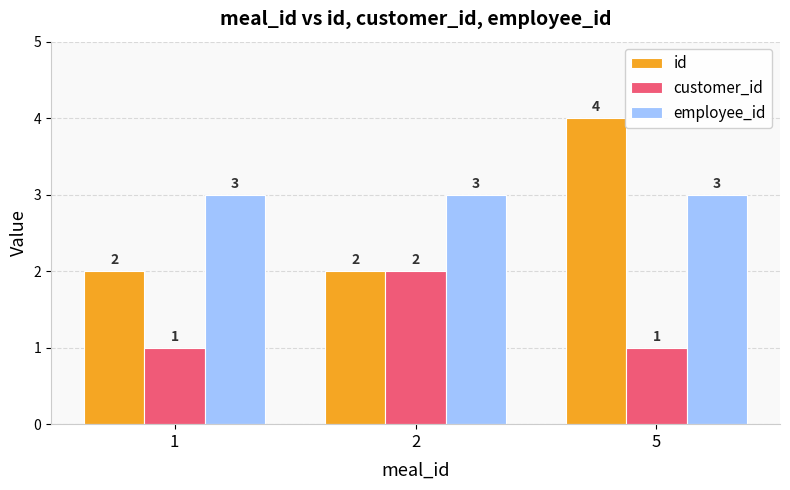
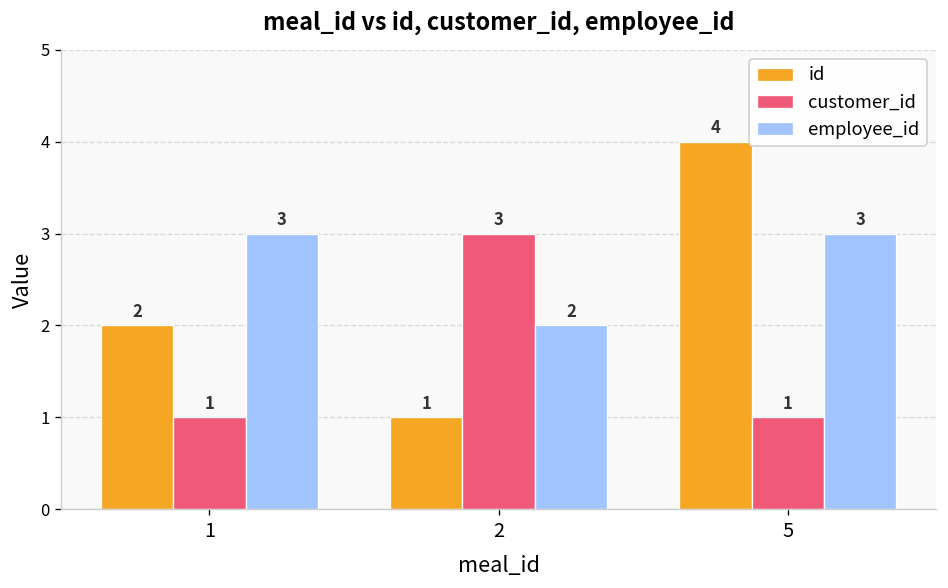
id, 2: 2 -> 1
customer_id, 2: 2 -> 3
employee_id, 2: 3 -> 2
